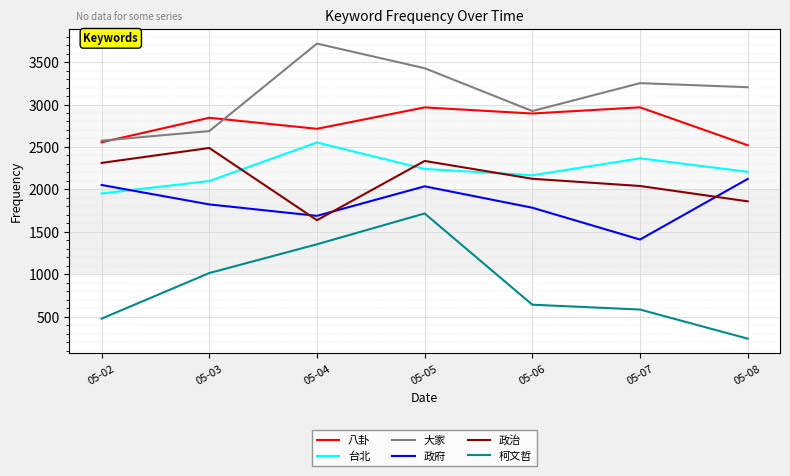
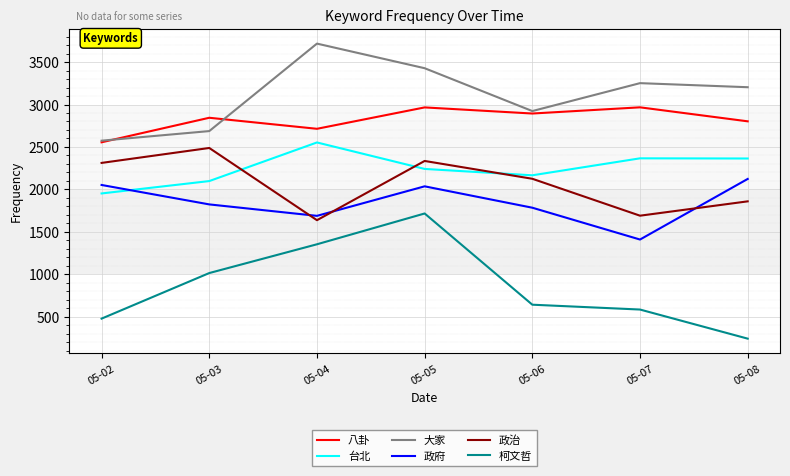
政治, 05-07: 2000 -> 1700
八卦, 05-08: 2500 -> 2800
台北, 05-08: 2200 -> 2400
